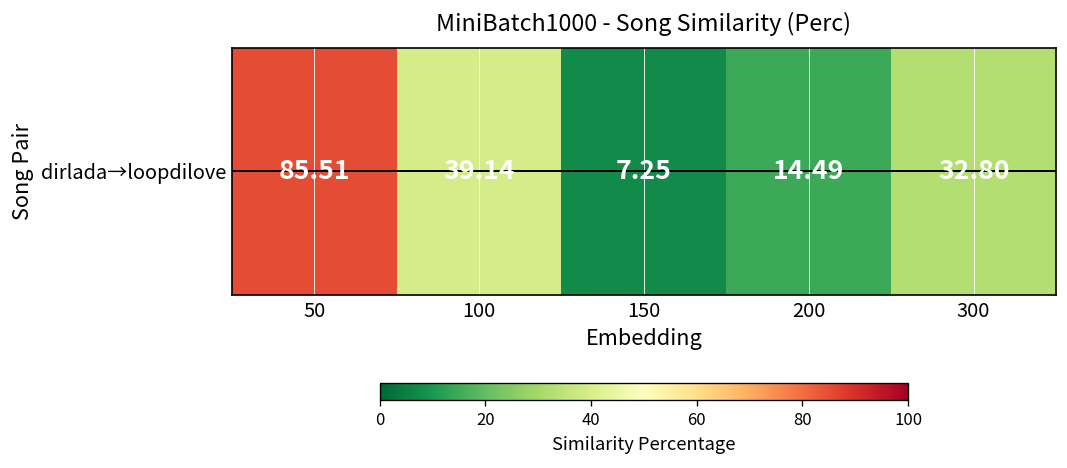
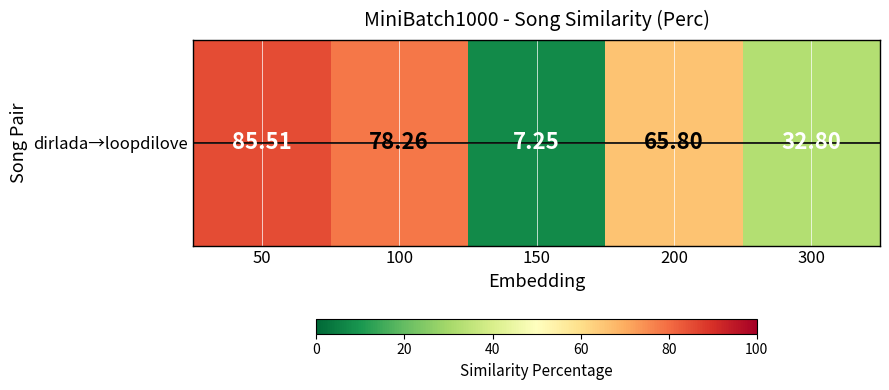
dirlada→loopdilove, 100: 39.14 -> 78.26
dirlada→loopdilove, 200: 14.49 -> 65.80
